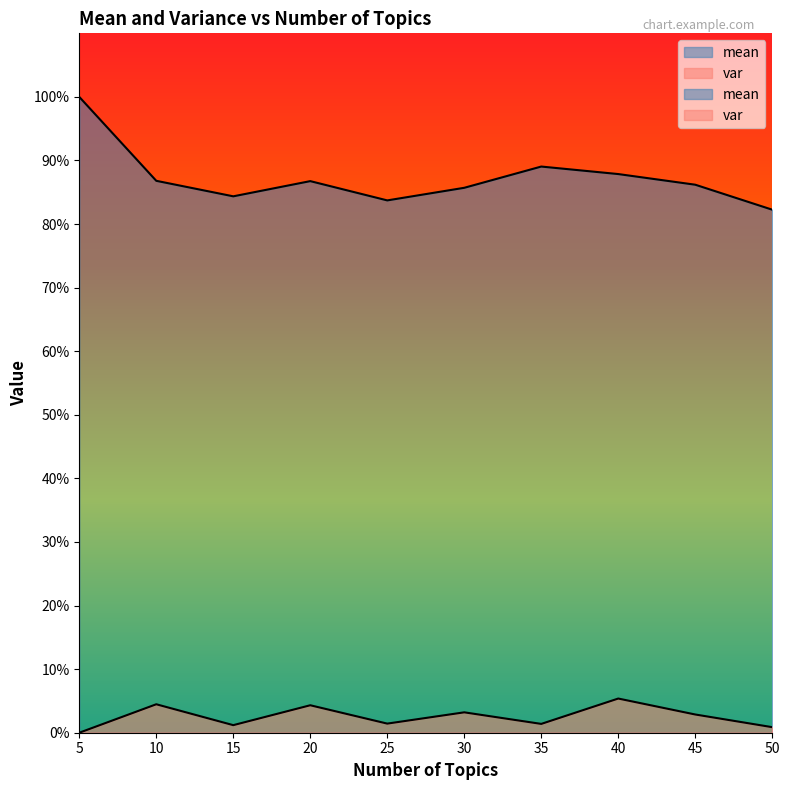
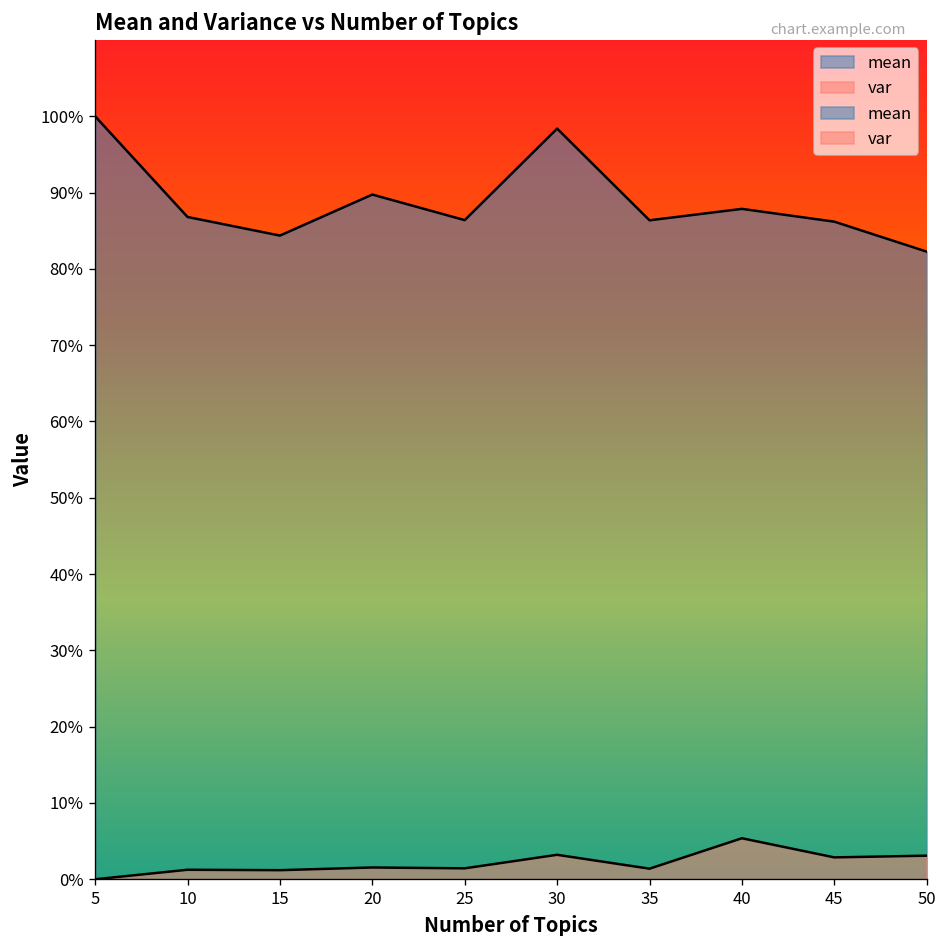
var, 10: 4% -> 1%
mean, 20: 87% -> 90%
var, 20: 4% -> 2%
mean, 25: 84% -> 86%
mean, 30: 86% -> 98%
mean, 35: 89% -> 86%
var, 50: 1% -> 3%
